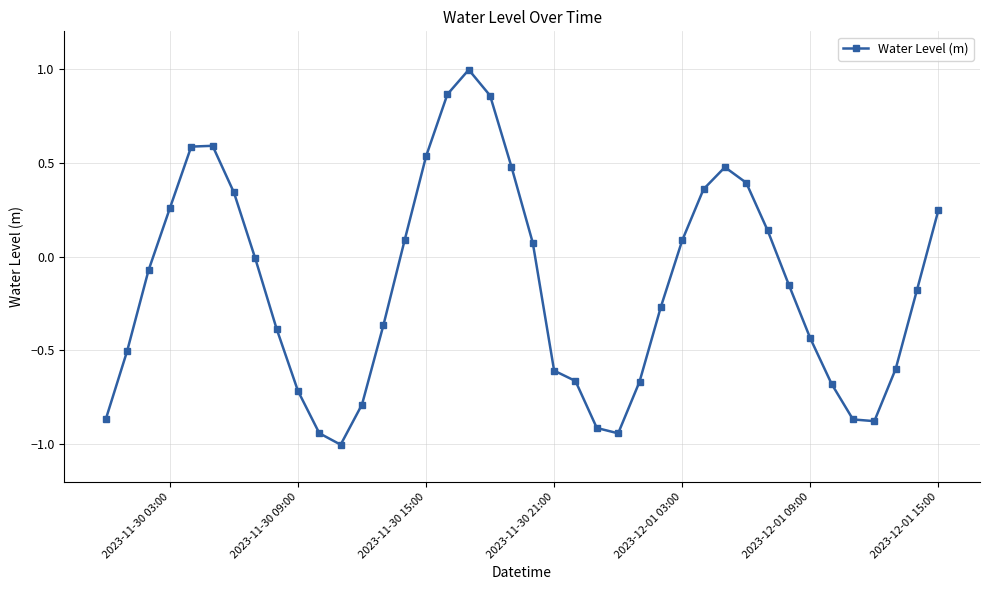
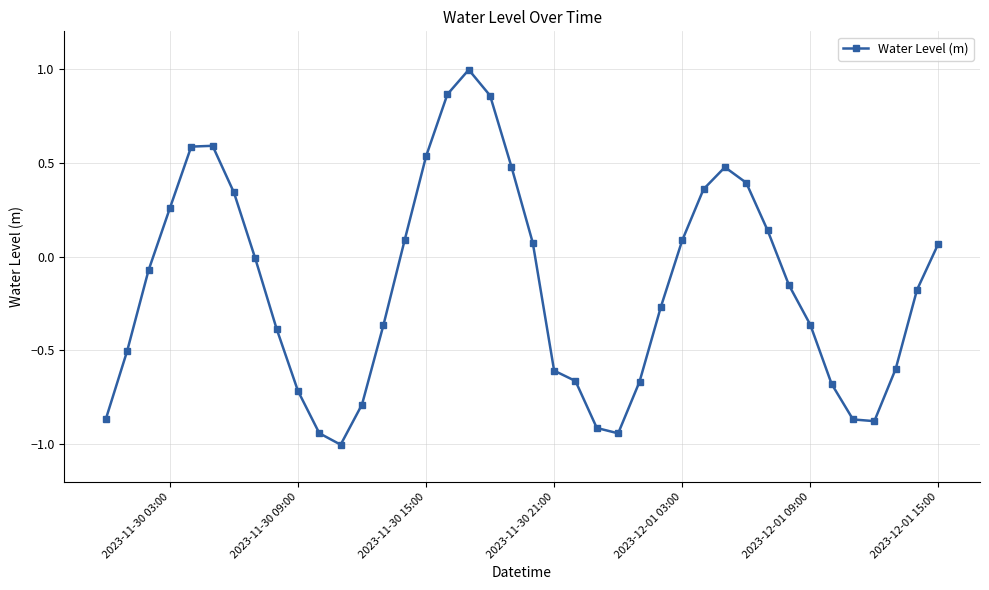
2023-12-01 09:00: -0.44 -> -0.36
2023-12-01 15:00: 0.25 -> 0.07
